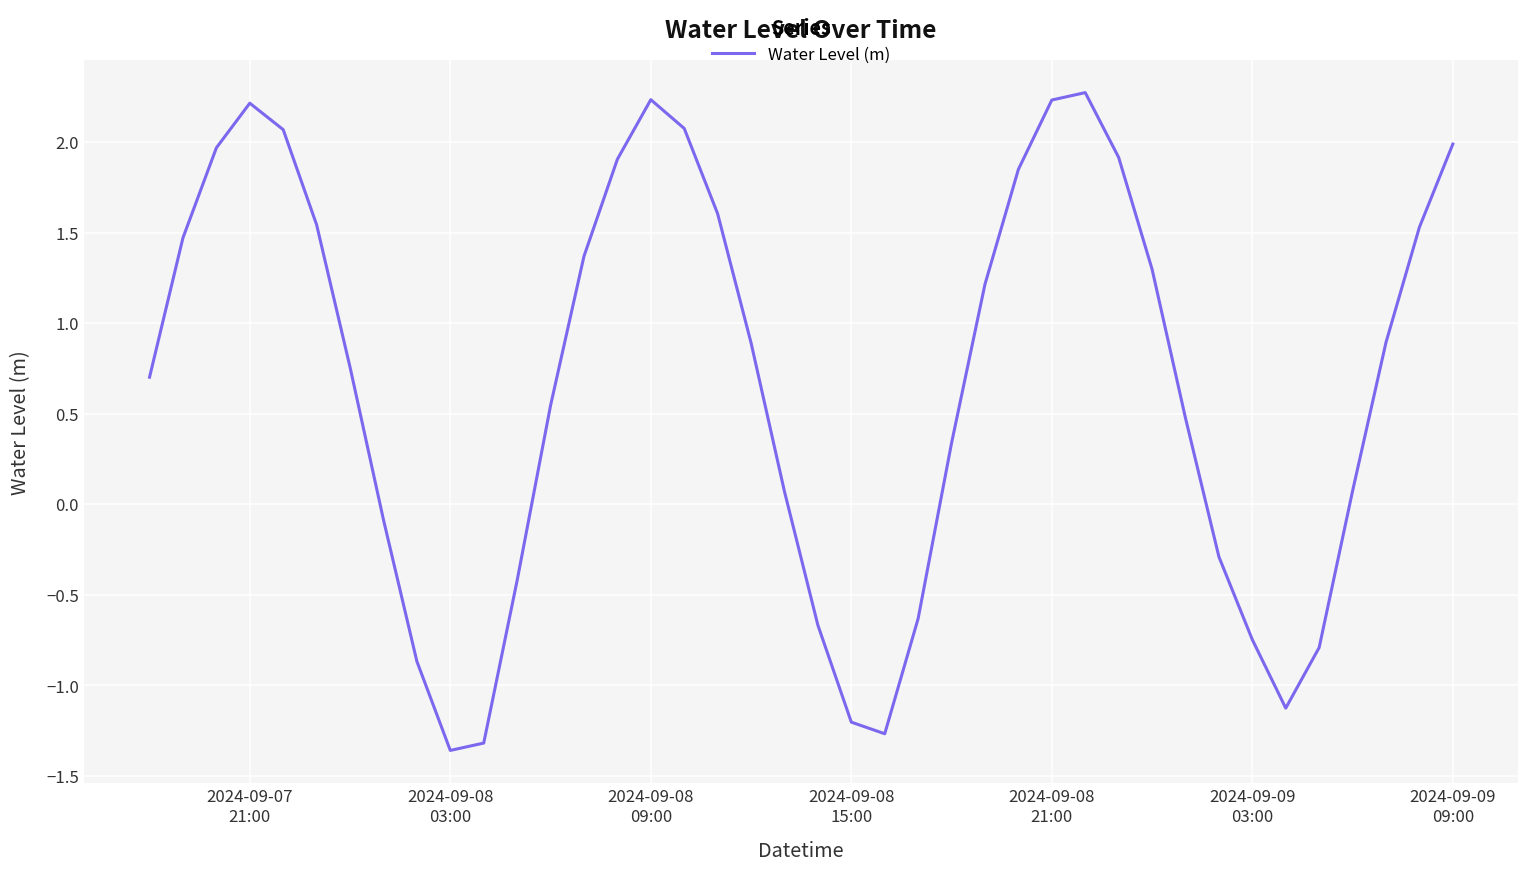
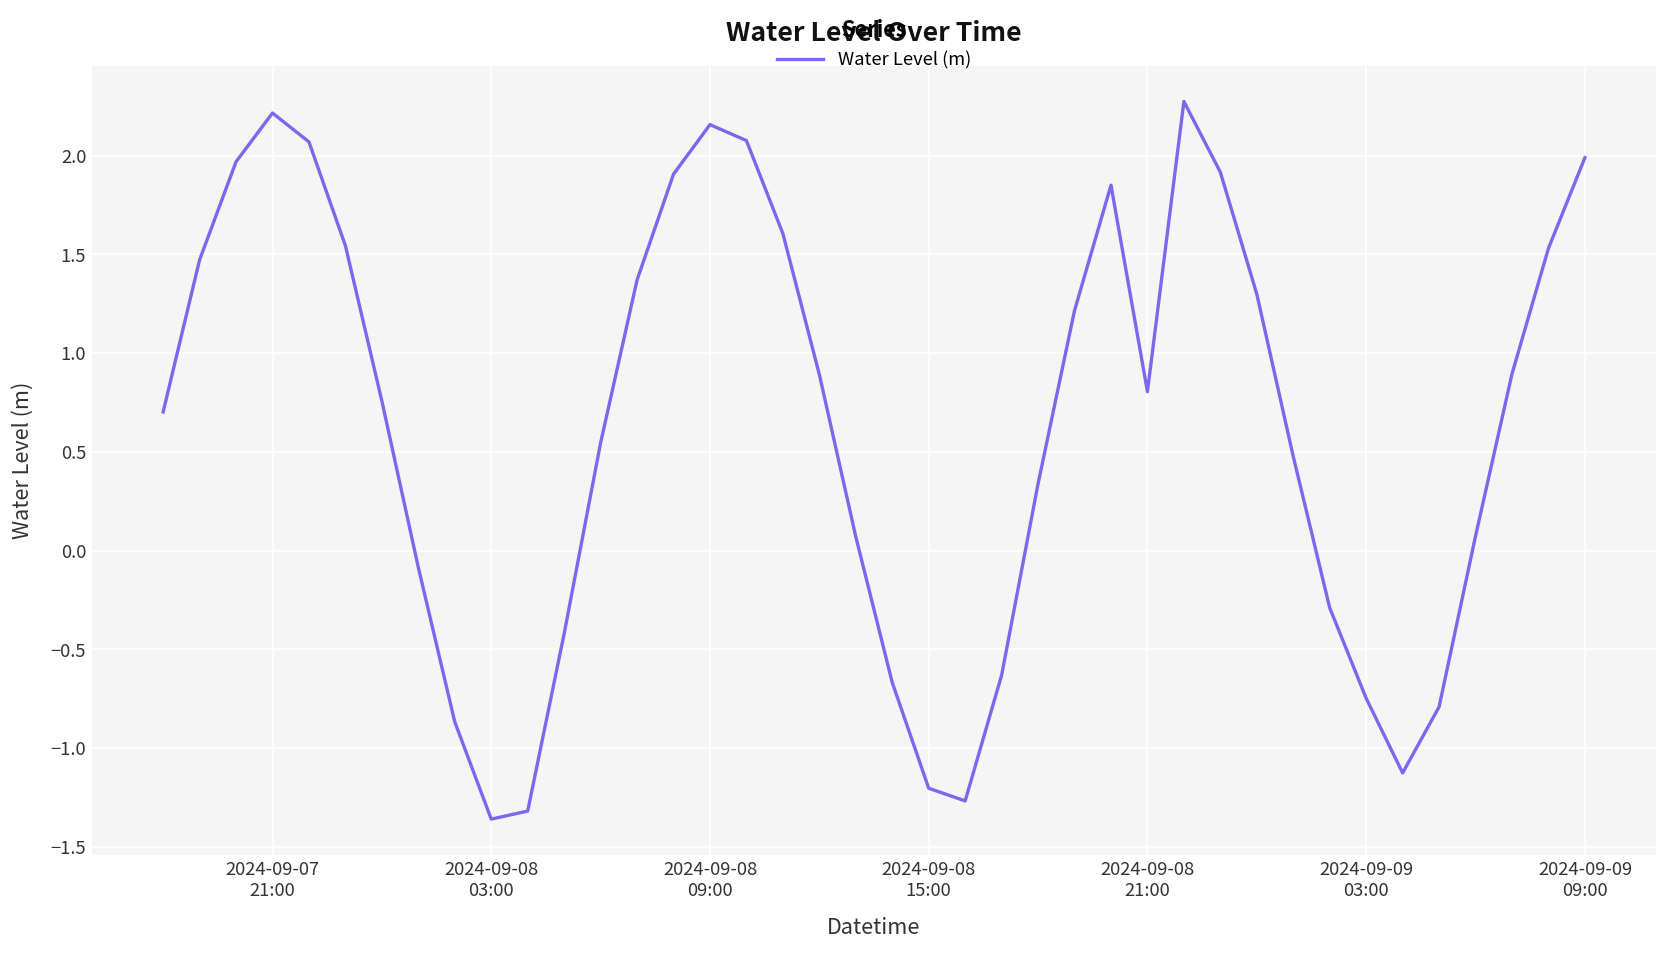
2024-09-08 09:00: 2.23 -> 2.16
2024-09-08 21:00: 2.23 -> 0.80
